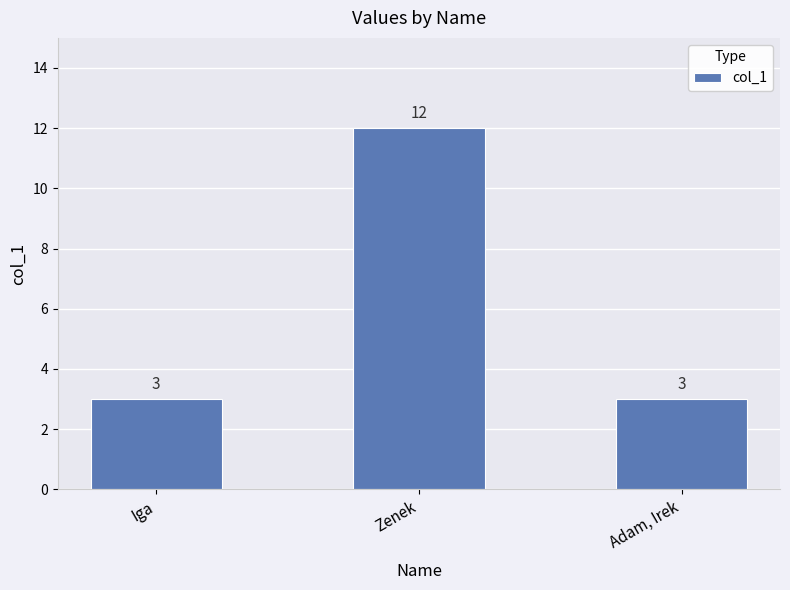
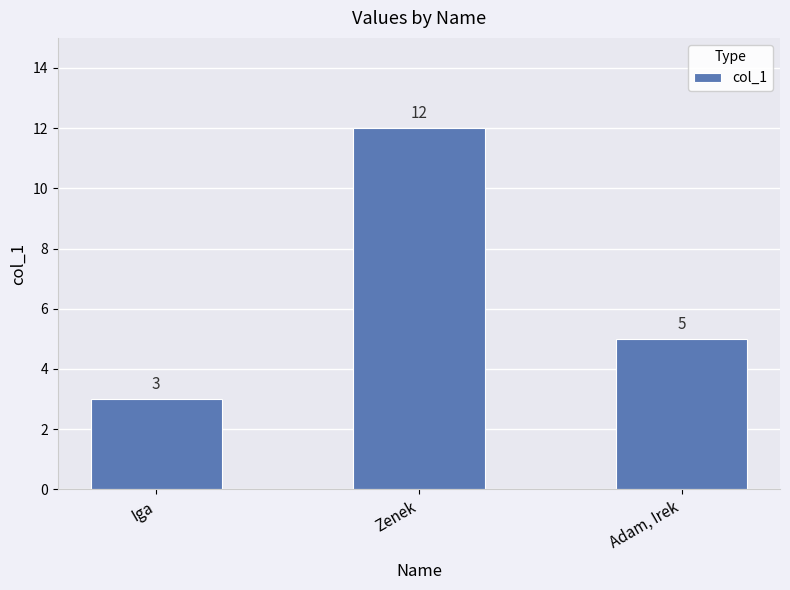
Adam, Irek: 3 -> 5
